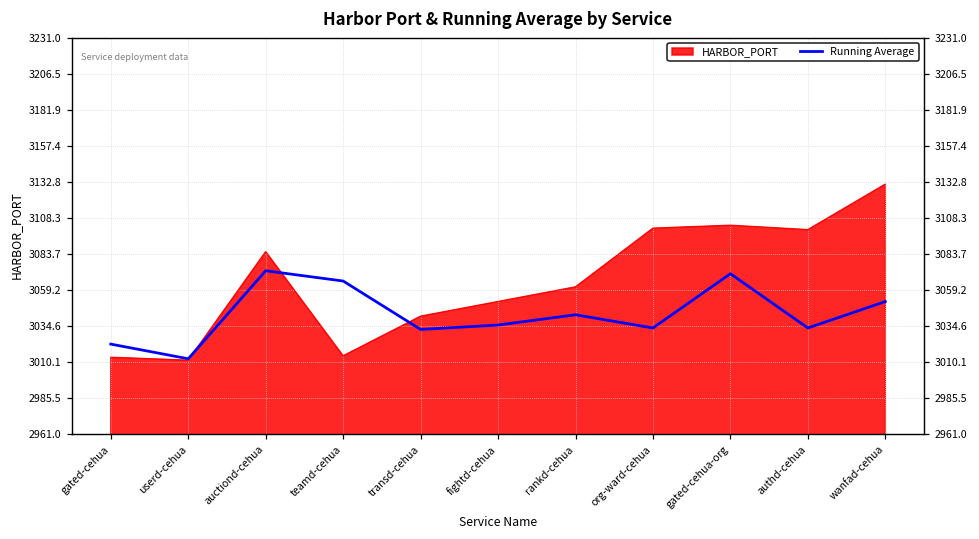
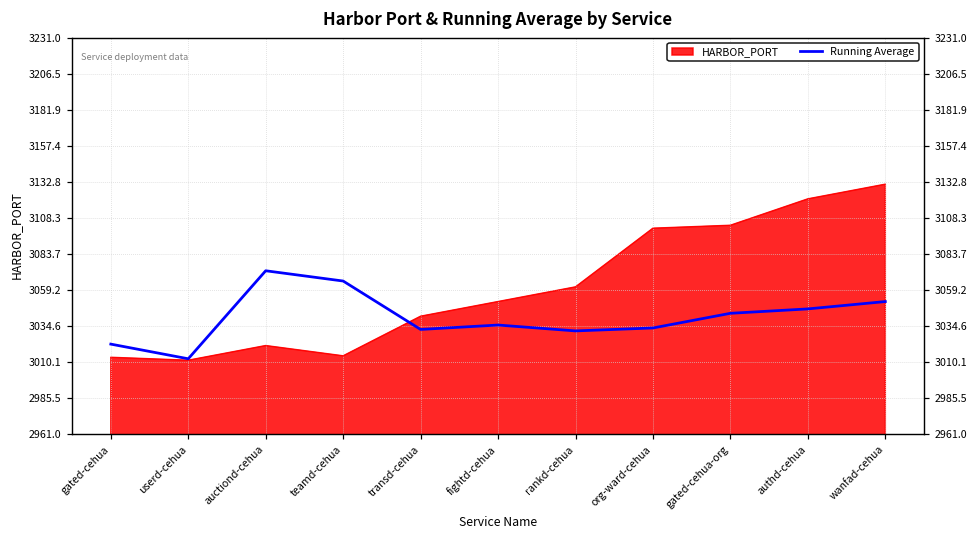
HARBOR_PORT, auctiond-cehua: 3085 -> 3021
Running Average, rankd-cehua: 3042 -> 3031
Running Average, gated-cehua-org: 3070 -> 3043
HARBOR_PORT, authd-cehua: 3100 -> 3121
Running Average, authd-cehua: 3033 -> 3046
